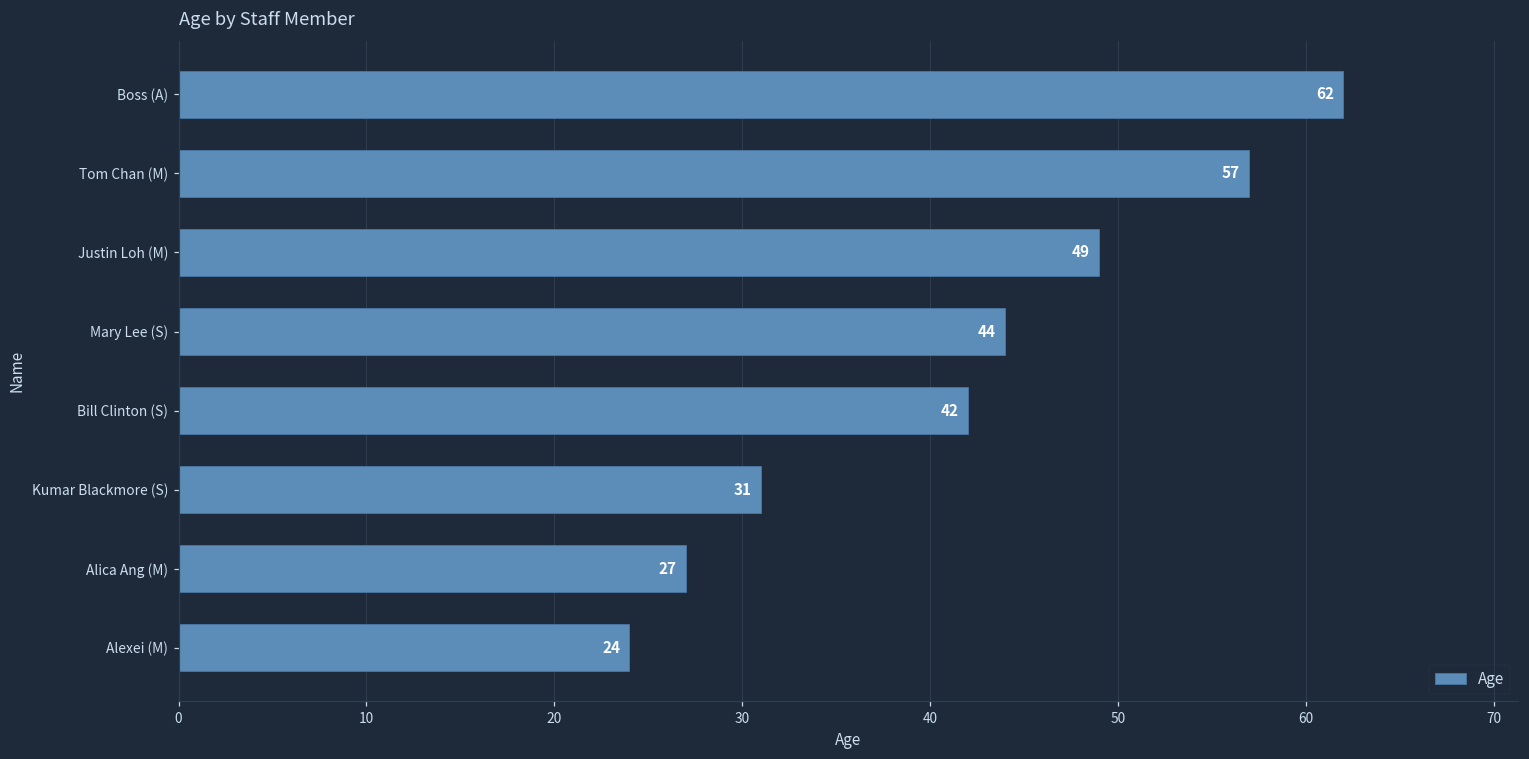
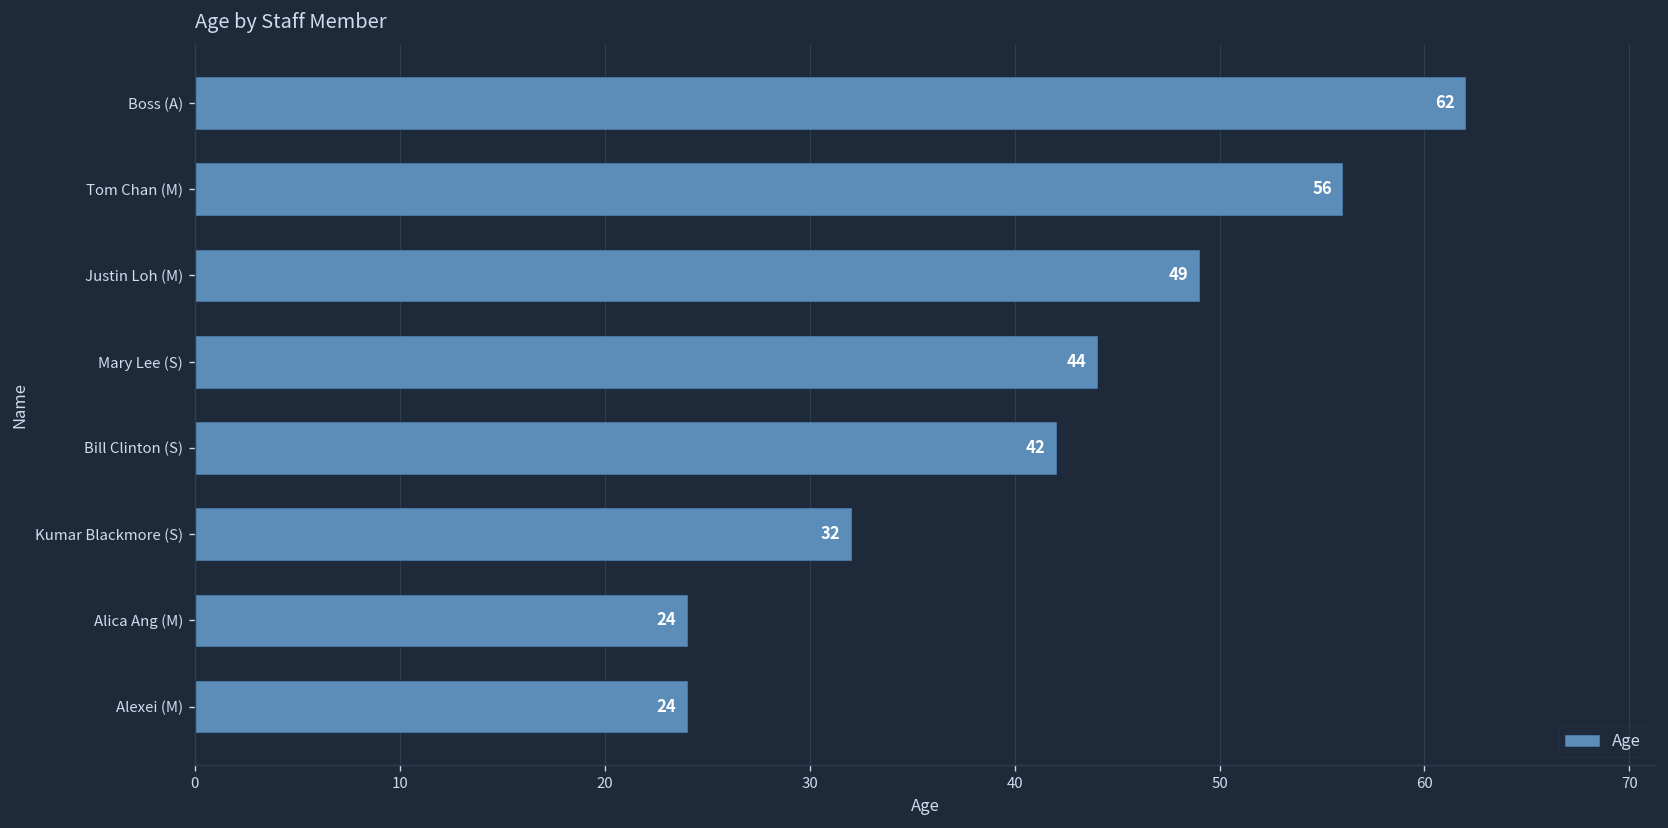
Tom Chan (M): 57 -> 56
Kumar Blackmore (S): 31 -> 32
Alica Ang (M): 27 -> 24
